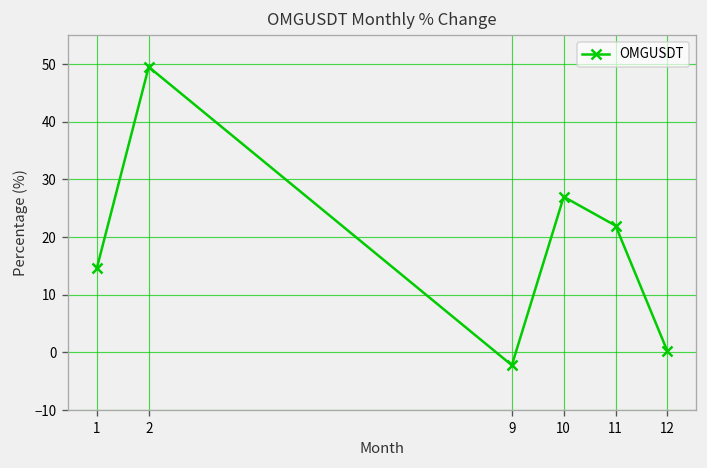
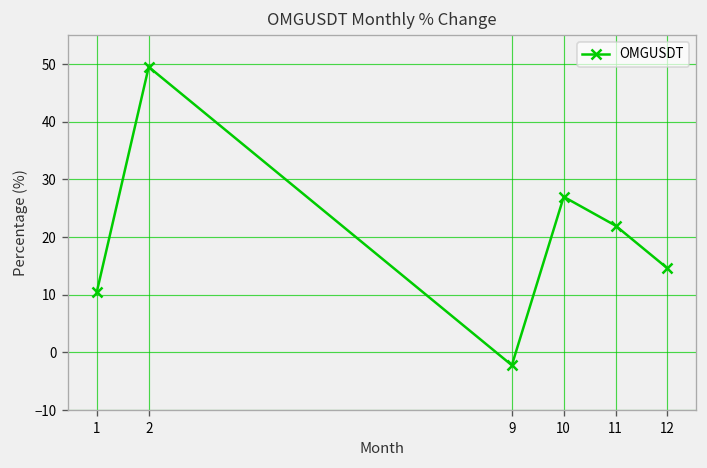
1: 15 -> 11
12: 0 -> 15
